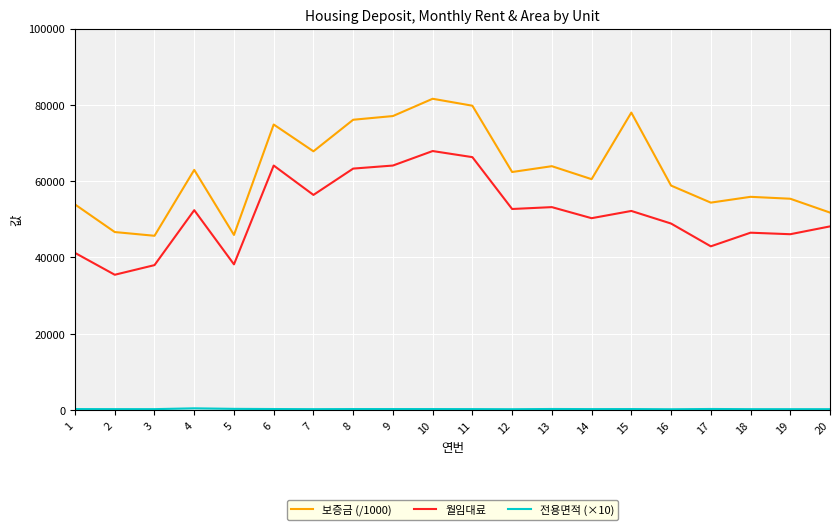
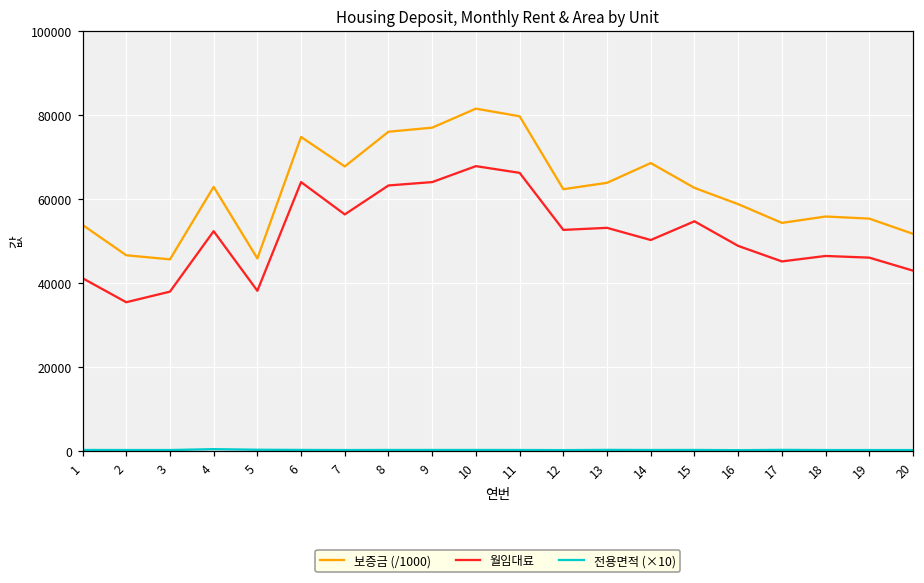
보증금 (/1000), 14: 61000 -> 69000
보증금 (/1000), 15: 78000 -> 63000
월임대료, 15: 52000 -> 55000
월임대료, 17: 43000 -> 45000
월임대료, 20: 48000 -> 43000
